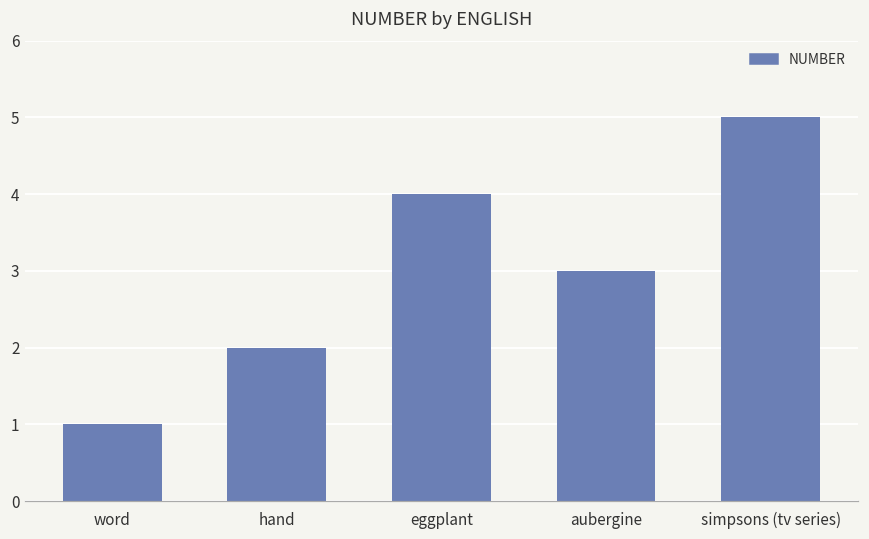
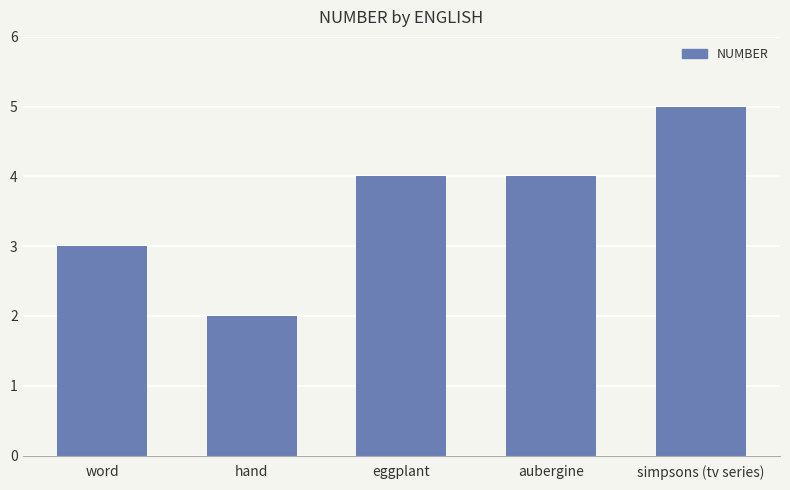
word: 1 -> 3
aubergine: 3 -> 4
